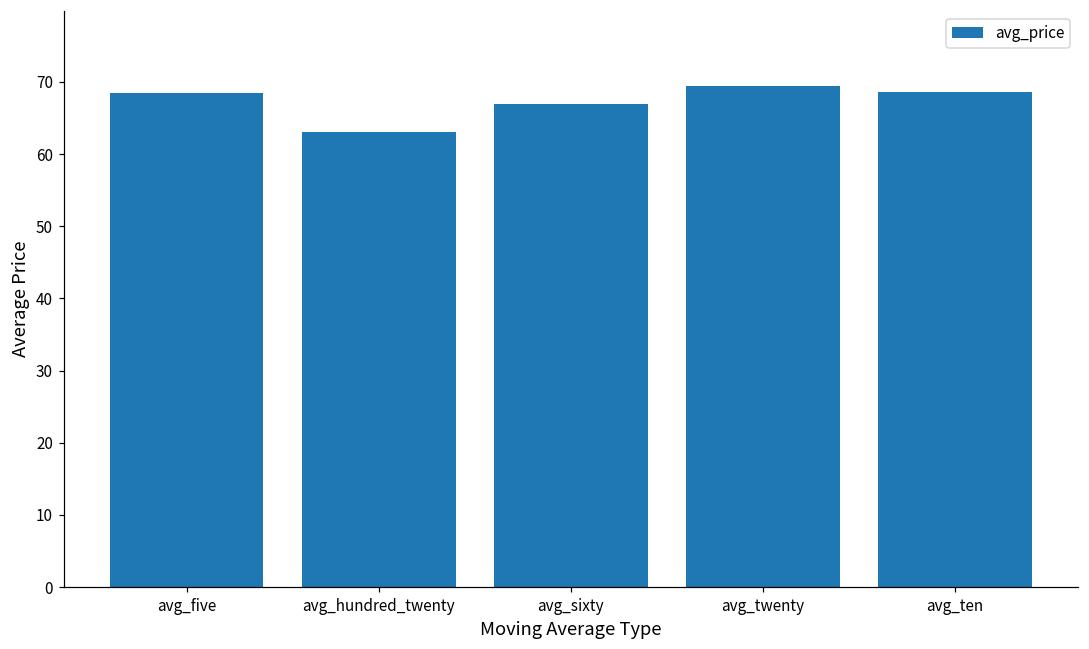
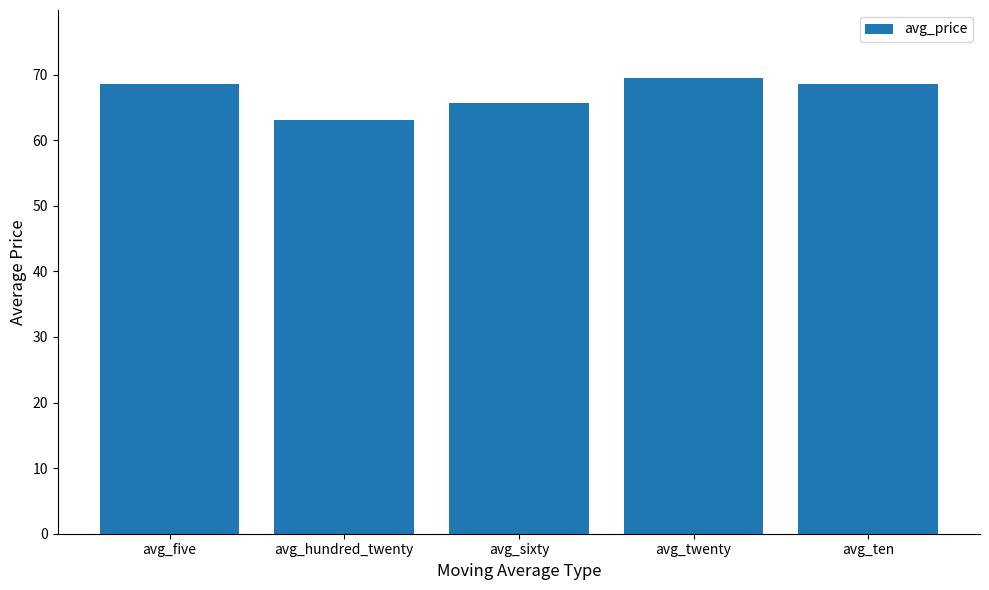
avg_sixty: 67 -> 66
